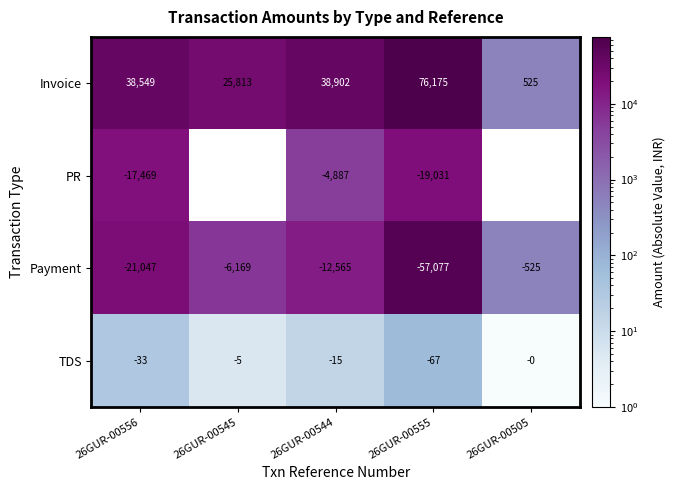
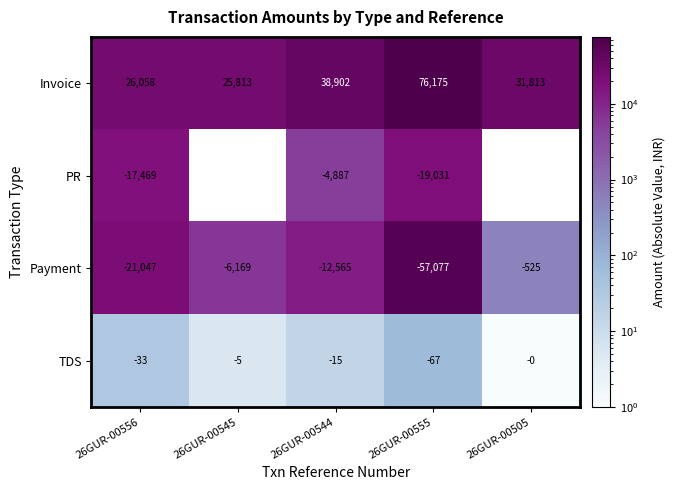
Invoice, 26GUR-00556: 38,549 -> 26,058
Invoice, 26GUR-00505: 525 -> 31,813
